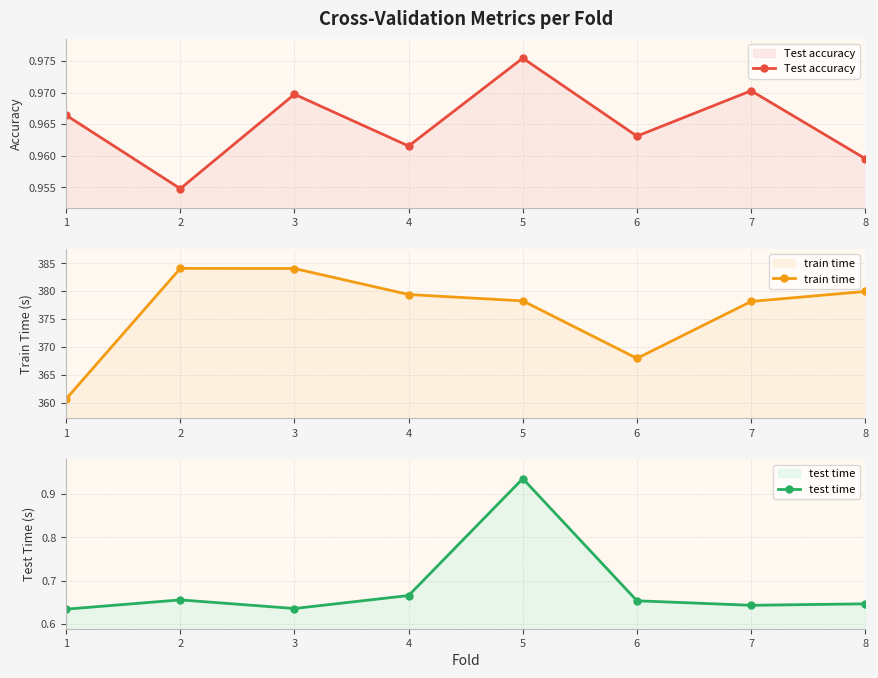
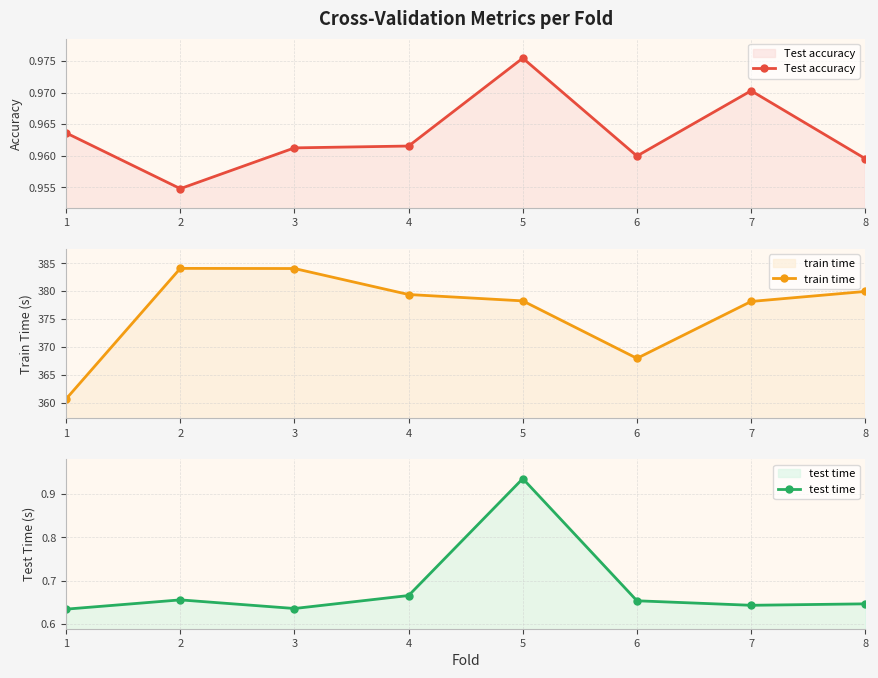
Cross-Validation Metrics per Fold, 1: 0.966 -> 0.964
Cross-Validation Metrics per Fold, 3: 0.970 -> 0.961
Cross-Validation Metrics per Fold, 6: 0.963 -> 0.960
